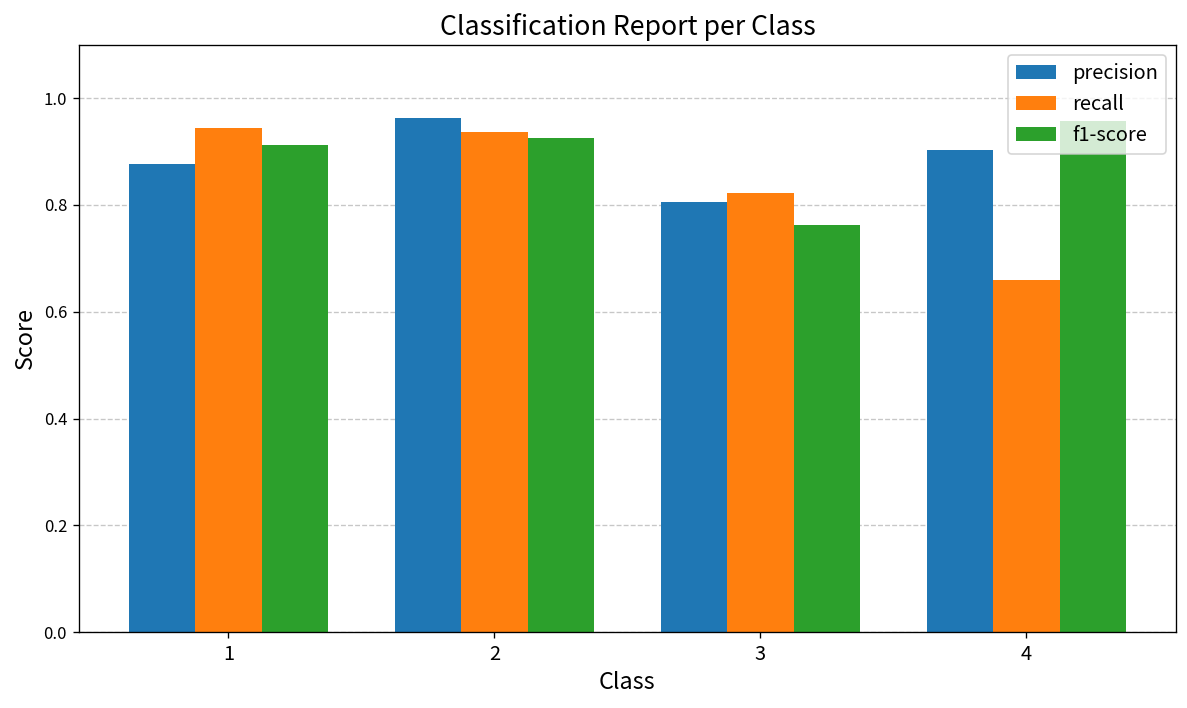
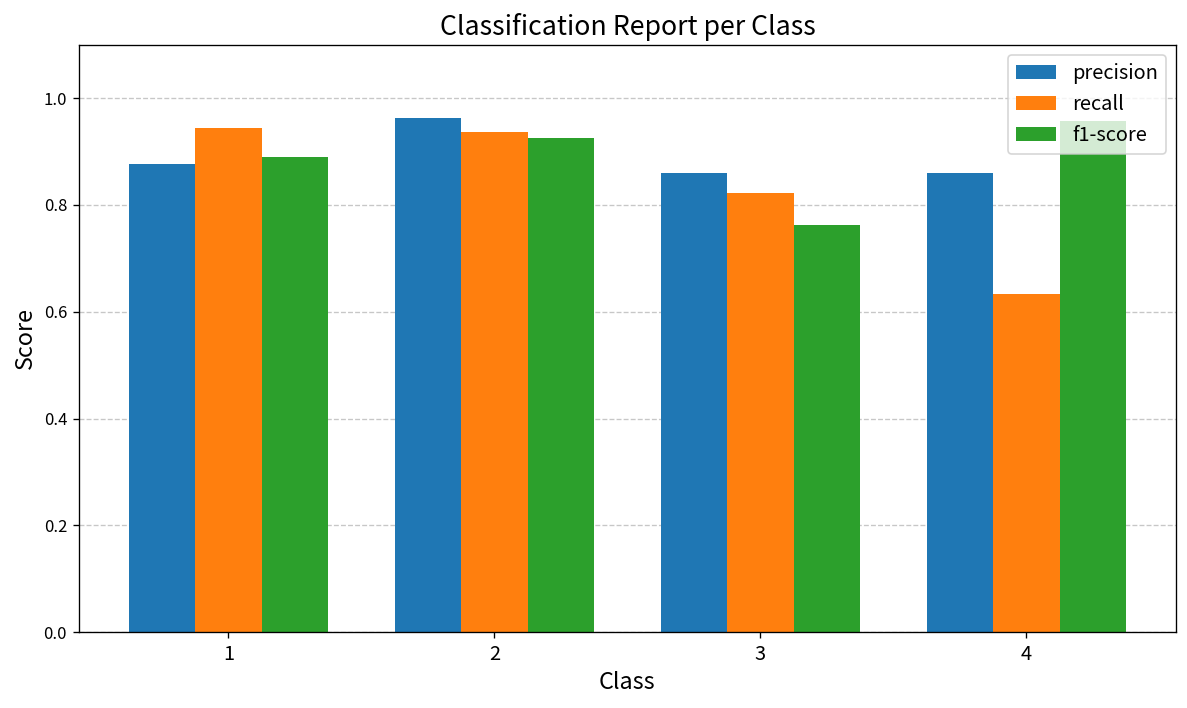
f1-score, 1: 0.91 -> 0.89
precision, 3: 0.80 -> 0.86
precision, 4: 0.90 -> 0.86
recall, 4: 0.66 -> 0.63
